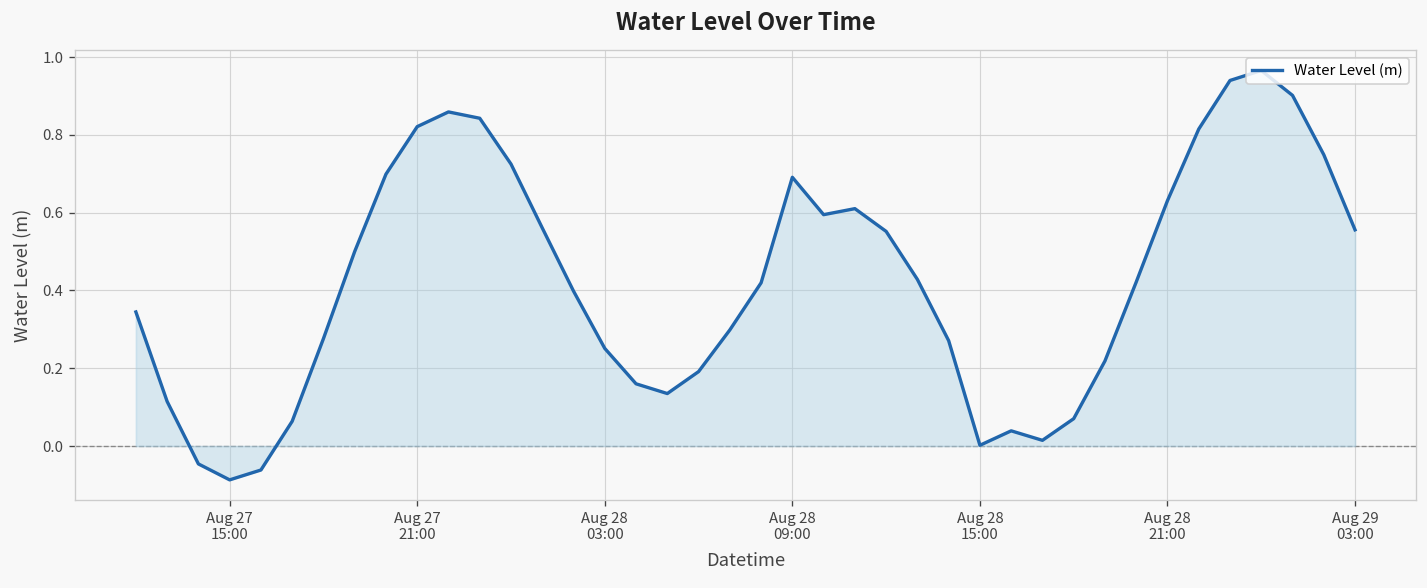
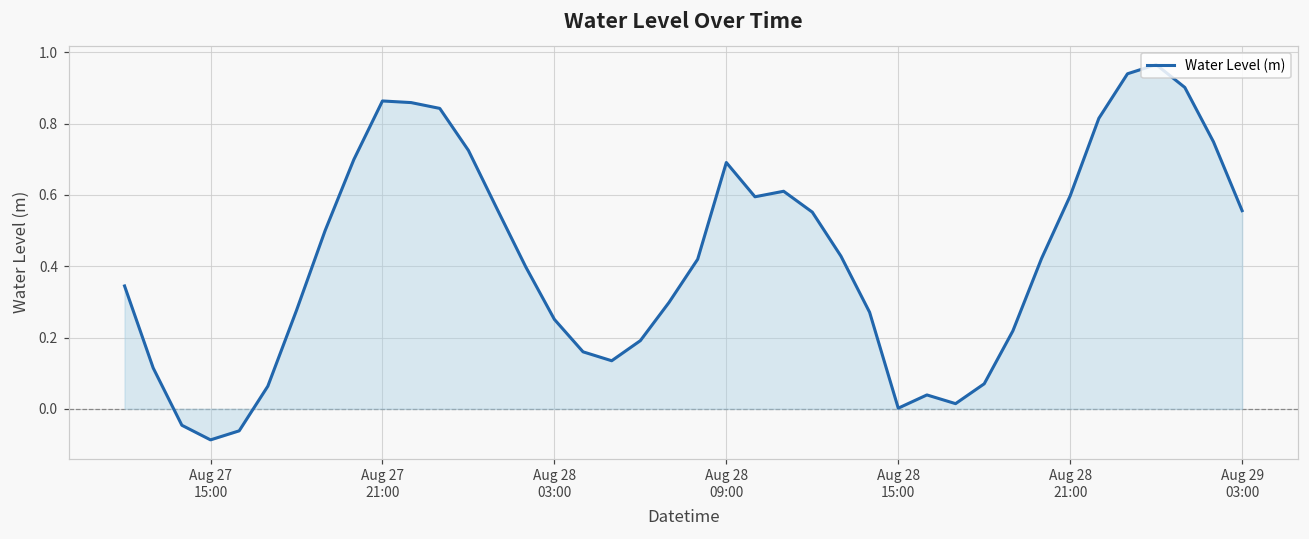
Water Level (m), Aug 27 21:00: 0.82 -> 0.86
Water Level (m), Aug 28 21:00: 0.63 -> 0.60
